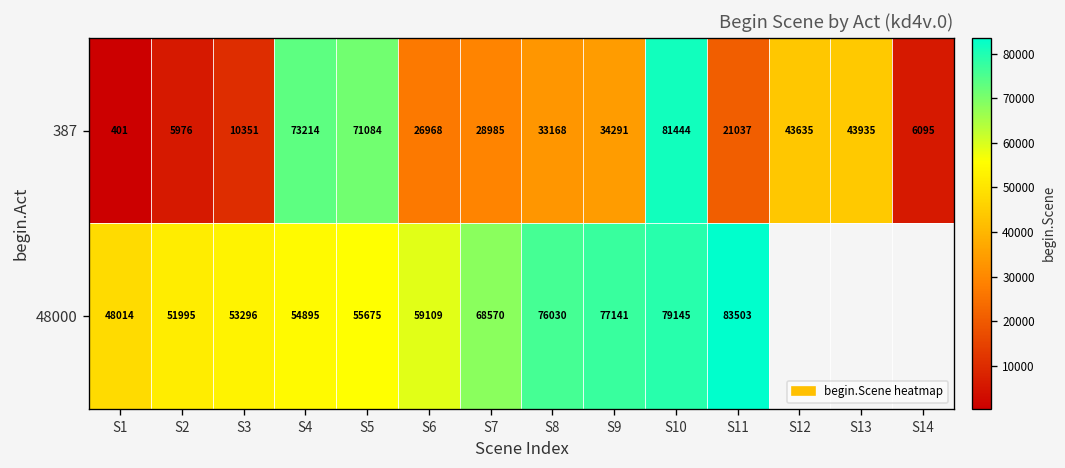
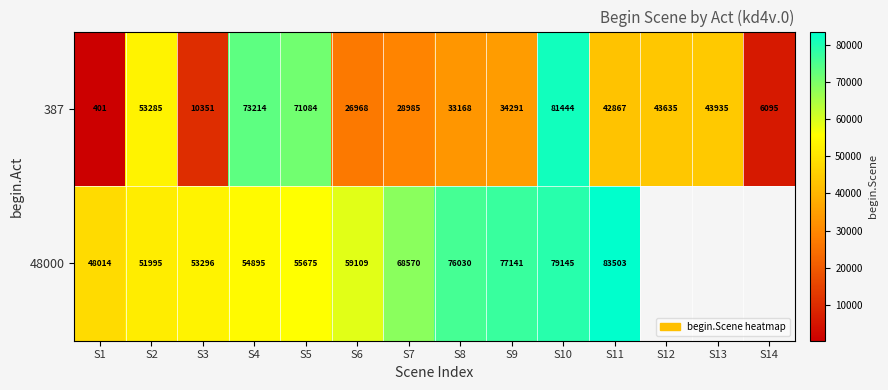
387, S2: 5976 -> 53285
387, S11: 21037 -> 42867
